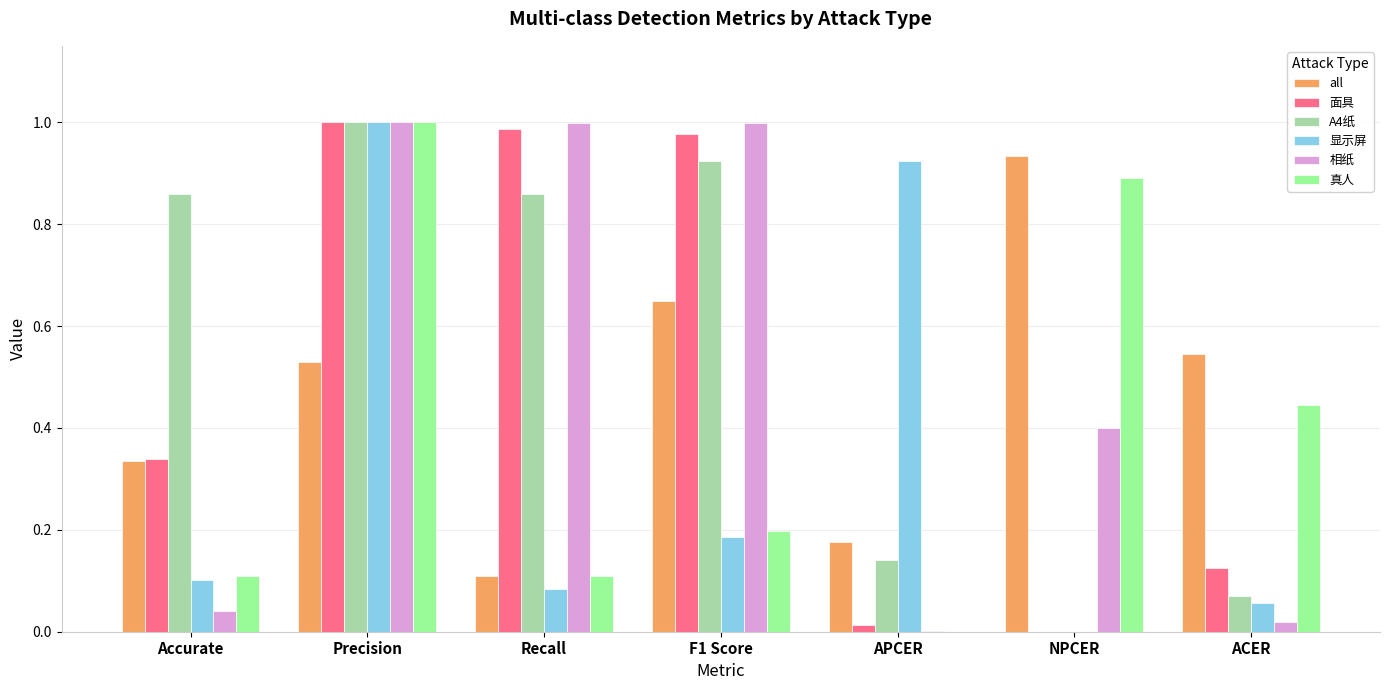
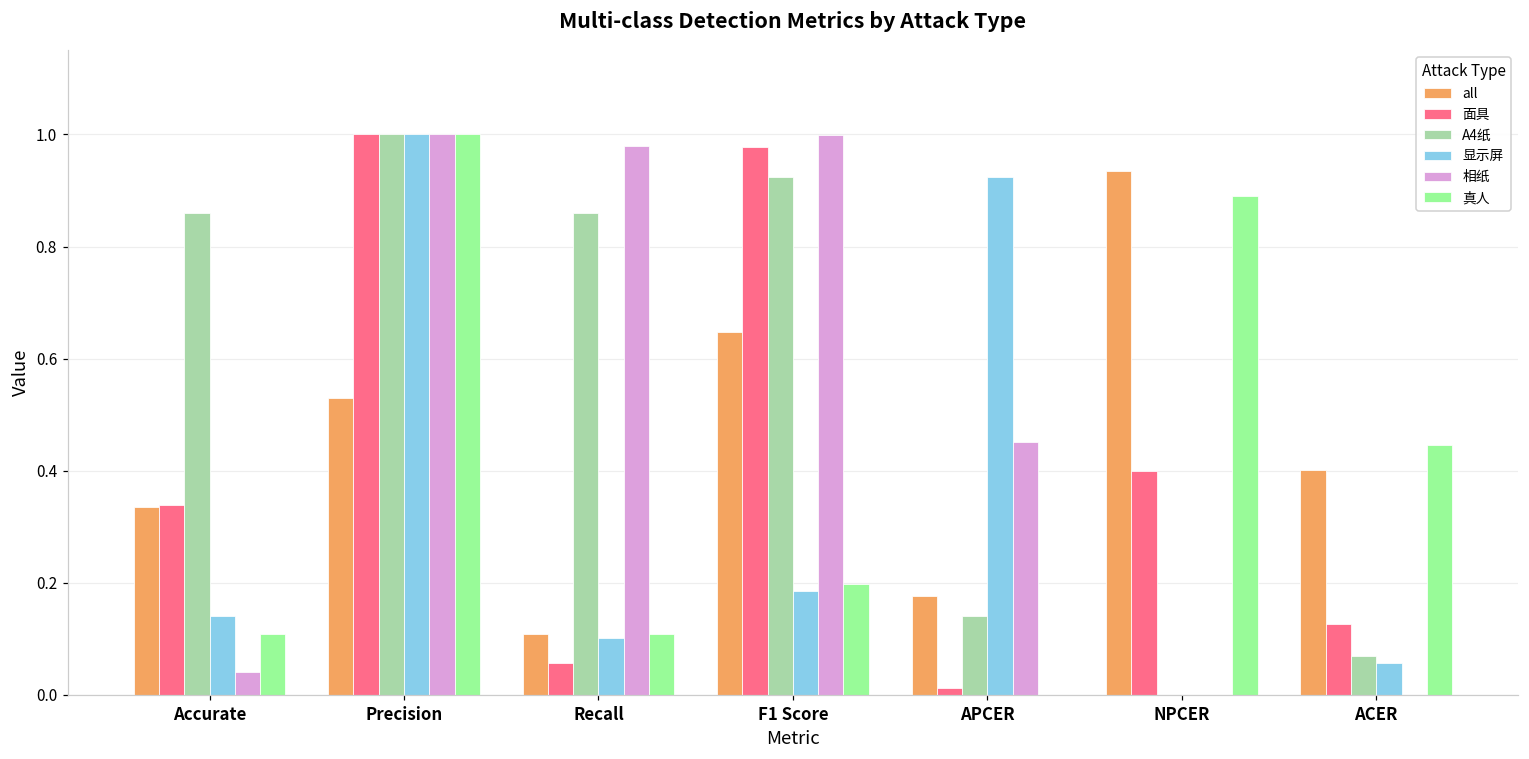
显示屏, Accurate: 0.10 -> 0.14
面具, Recall: 0.99 -> 0.06
显示屏, Recall: 0.08 -> 0.10
相纸, Recall: 1.00 -> 0.98
相纸, APCER: 0.00 -> 0.45
面具, NPCER: 0.0 -> 0.4
相纸, NPCER: 0.4 -> 0.0
all, ACER: 0.55 -> 0.40
相纸, ACER: 0.02 -> 0.00
